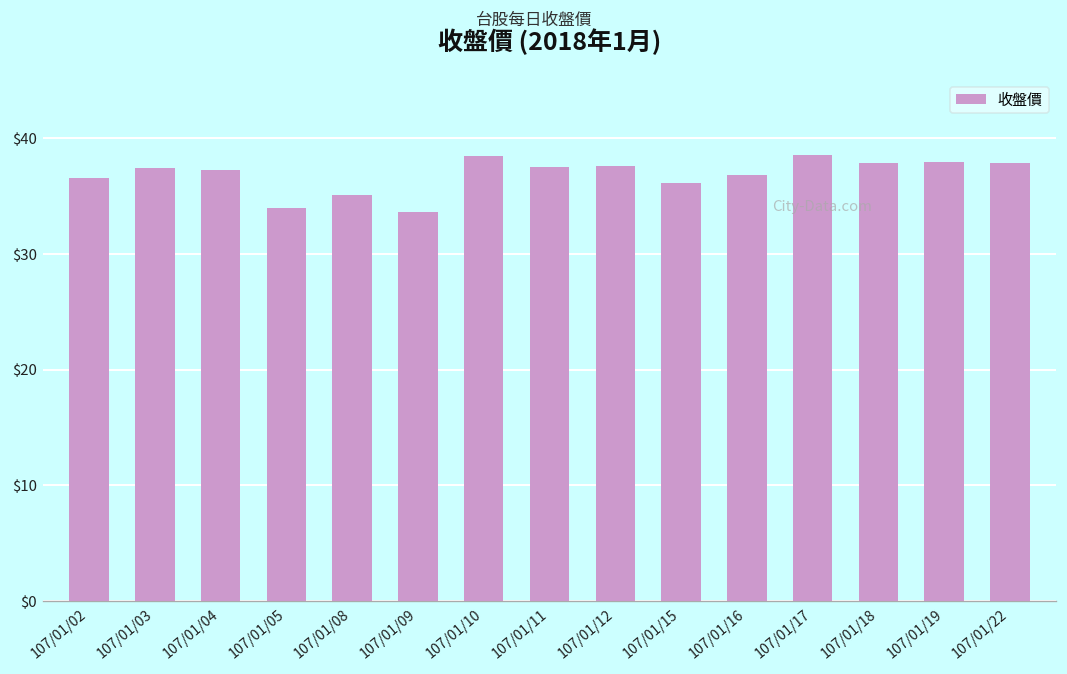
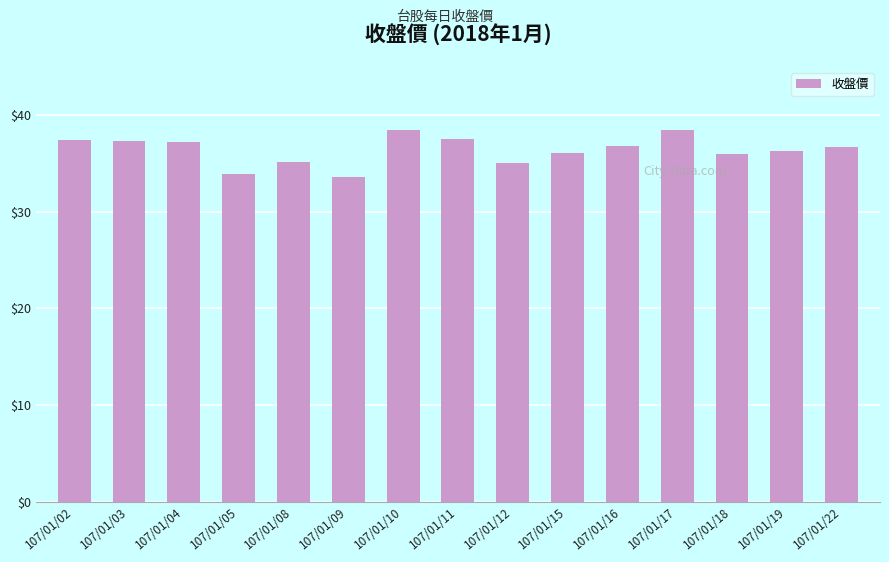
107/01/02: $36.6 -> $37.4
107/01/12: $38 -> $35
107/01/18: $38 -> $36
107/01/19: $38 -> $36
107/01/22: $38 -> $37
